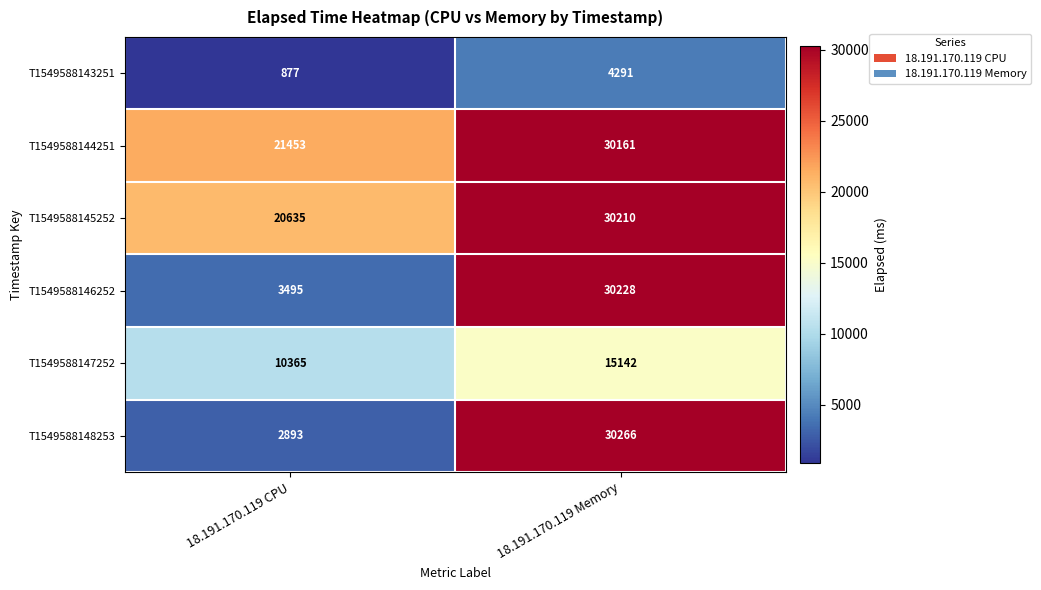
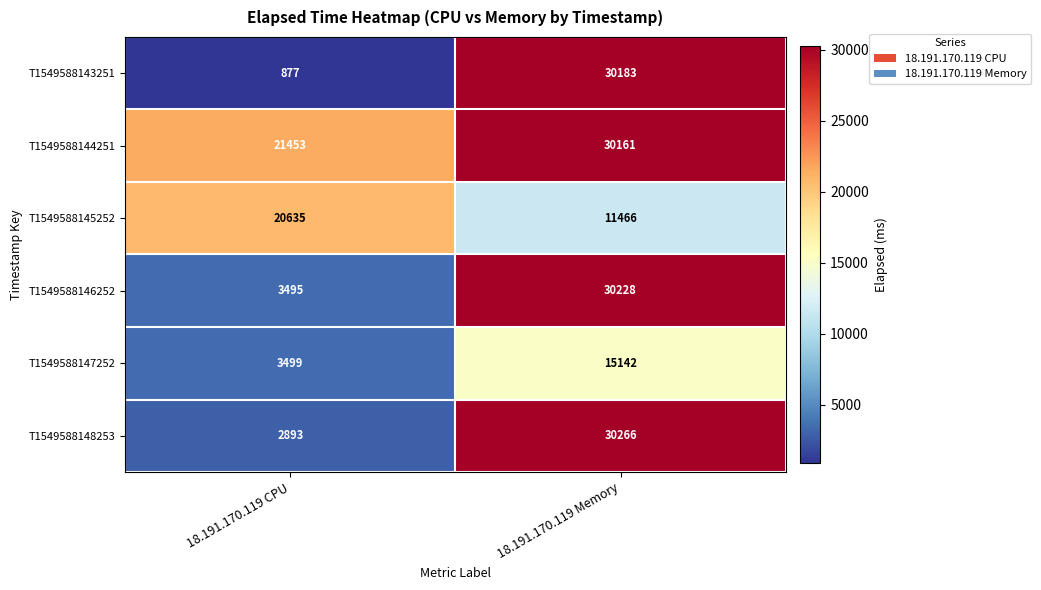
T1549588143251, 18.191.170.119 Memory: 4291 -> 30183
T1549588145252, 18.191.170.119 Memory: 30210 -> 11466
T1549588147252, 18.191.170.119 CPU: 10365 -> 3499
